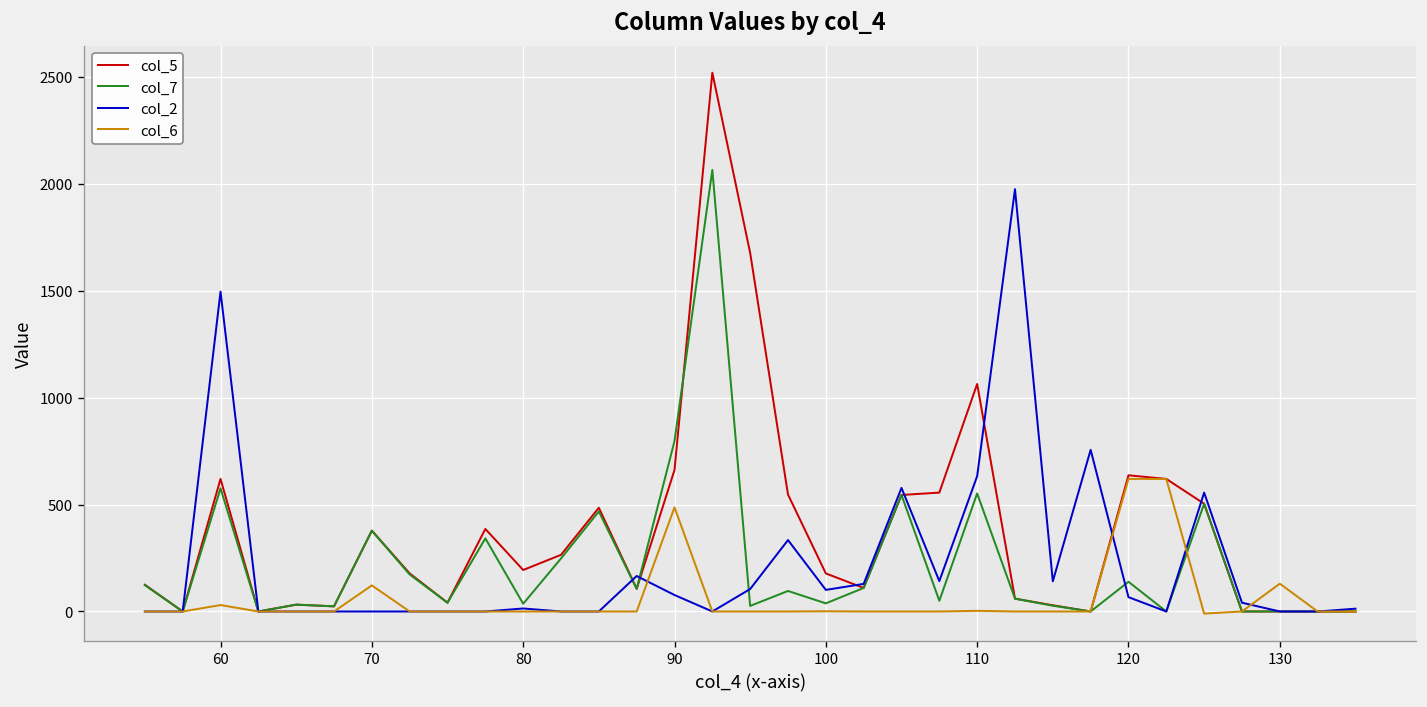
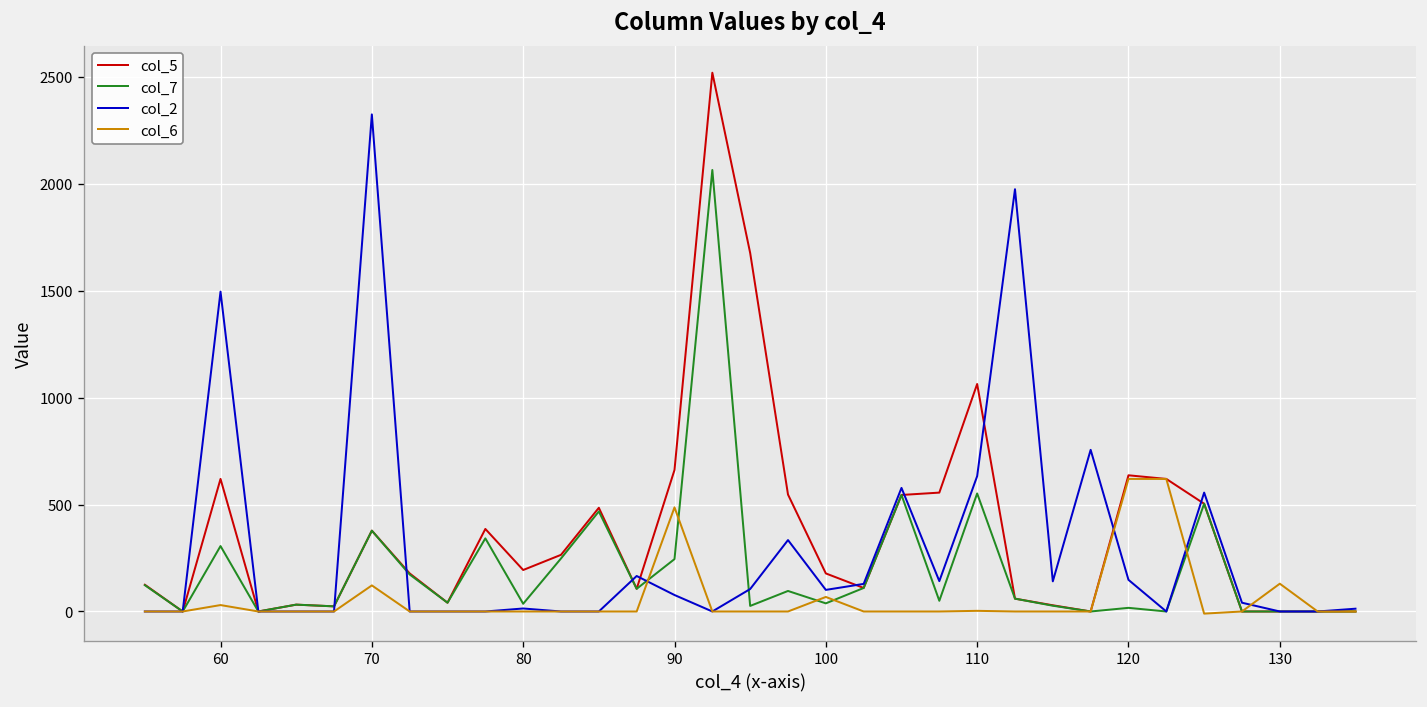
col_7, 60: 580 -> 310
col_2, 70: 0 -> 2330
col_7, 90: 800 -> 250
col_6, 100: 0 -> 70
col_7, 120: 140 -> 20
col_2, 120: 70 -> 150
